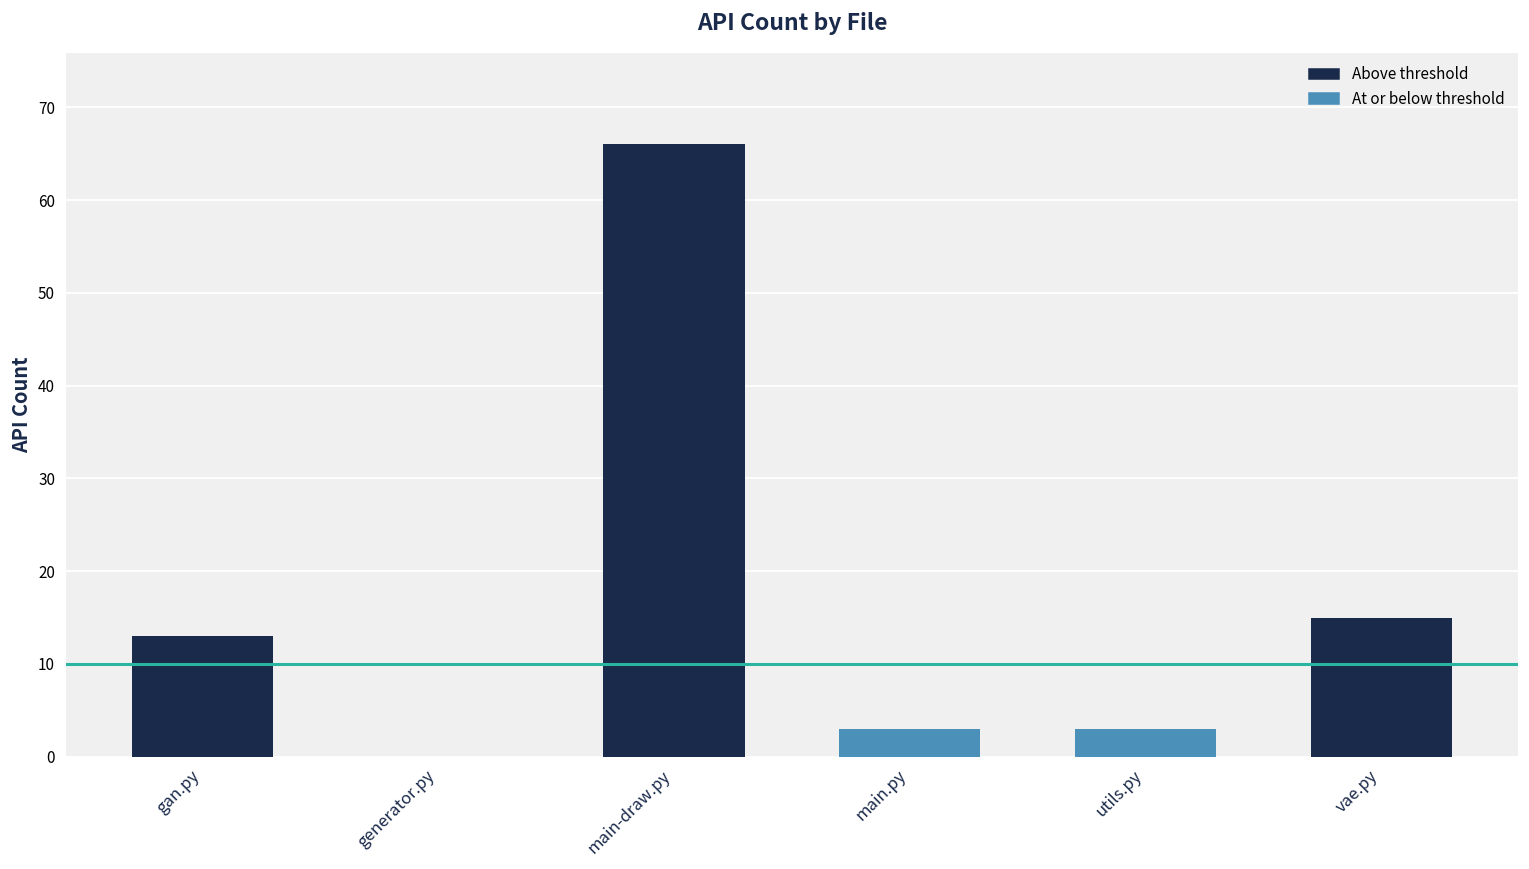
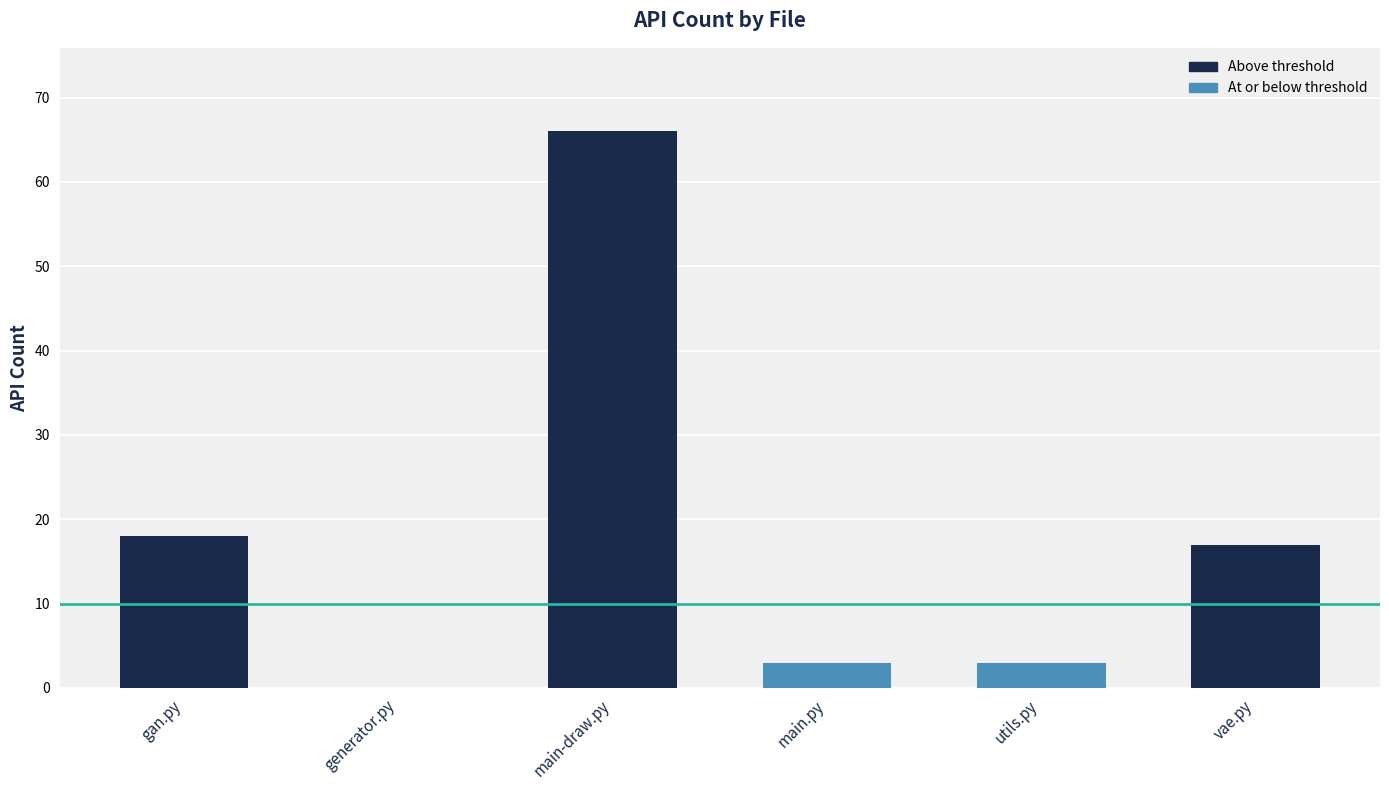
gan.py: 13 -> 18
vae.py: 15 -> 17
